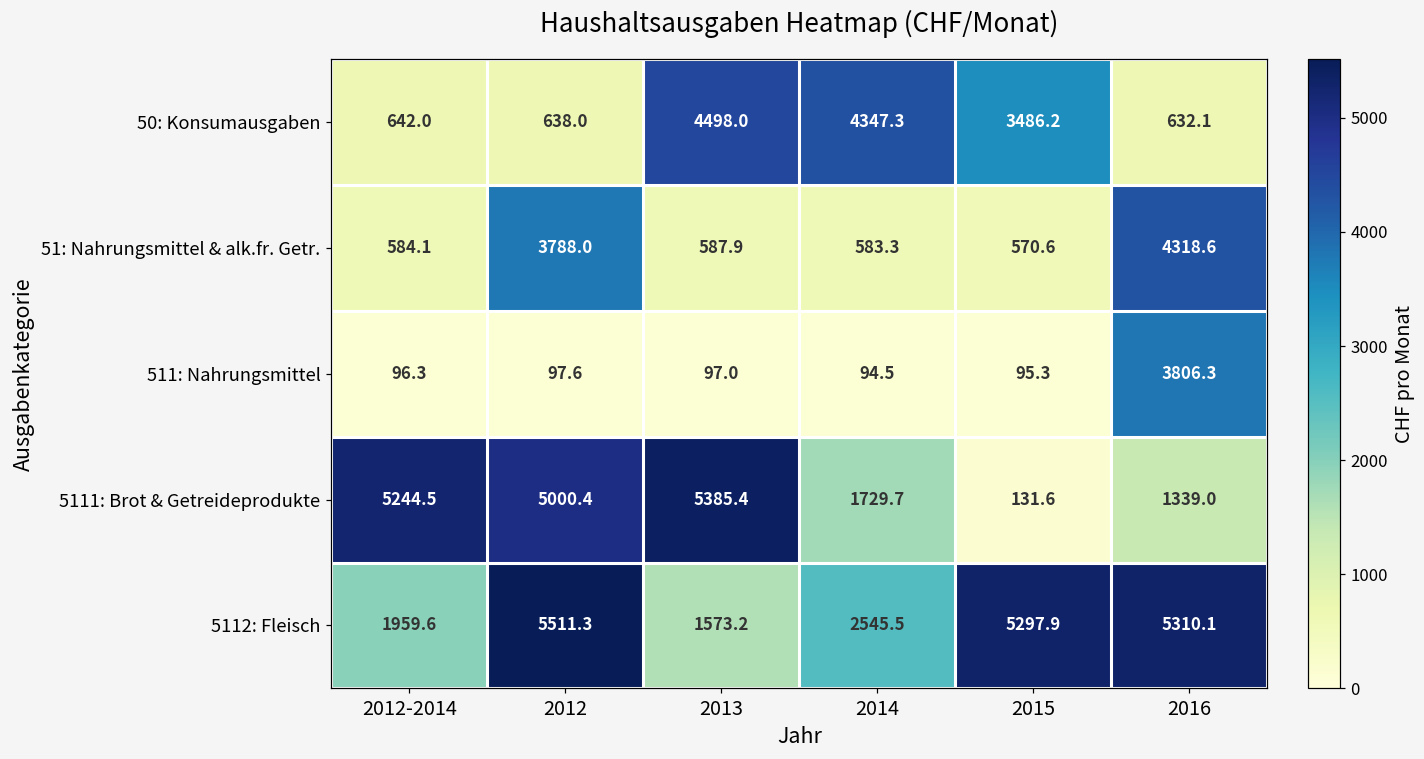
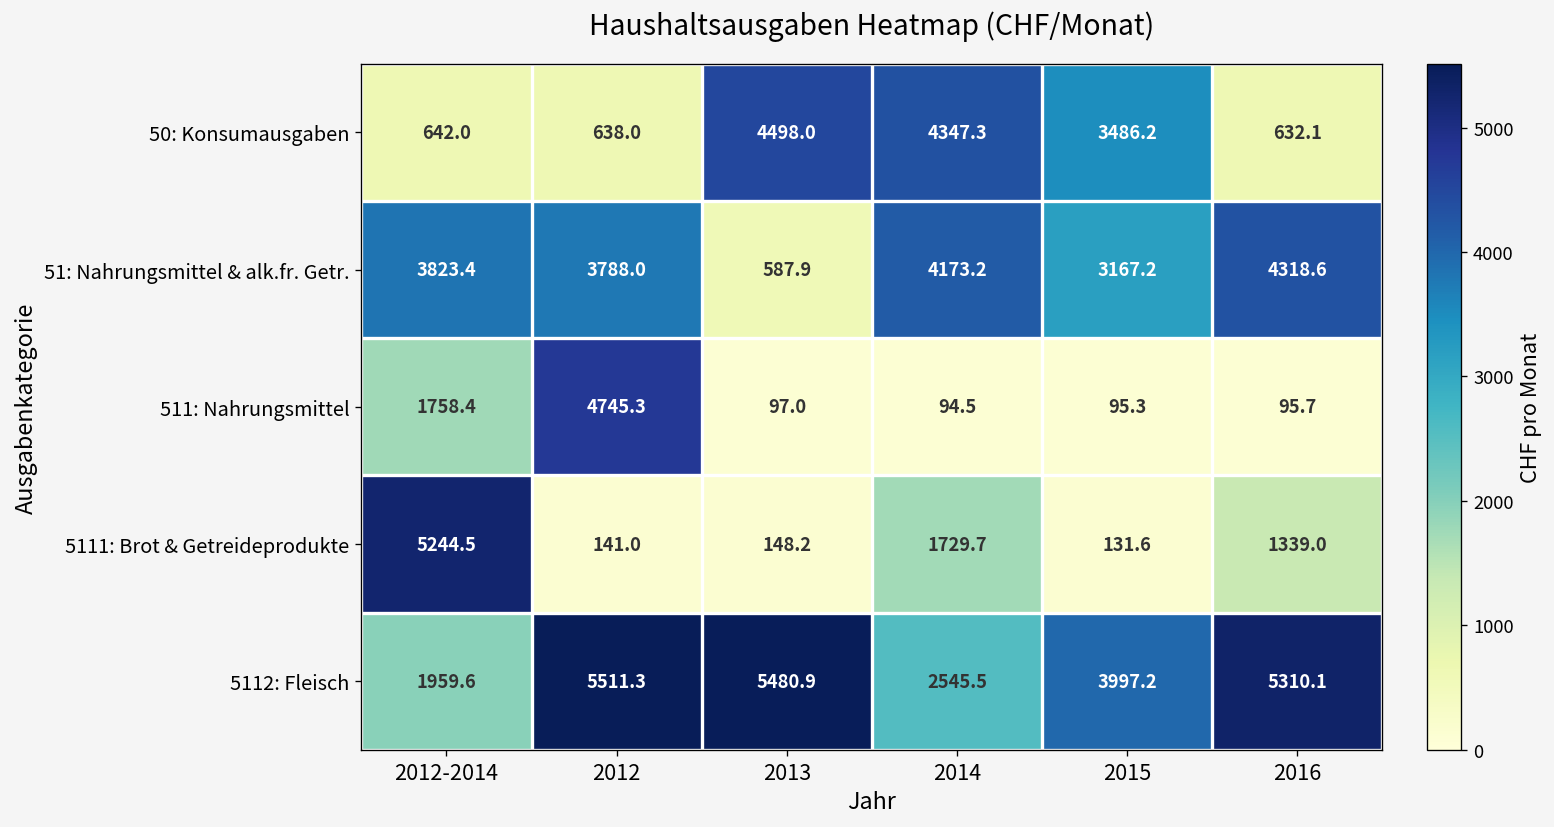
51: Nahrungsmittel & alk.fr. Getr., 2012-2014: 584.1 -> 3823.4
51: Nahrungsmittel & alk.fr. Getr., 2014: 583.3 -> 4173.2
51: Nahrungsmittel & alk.fr. Getr., 2015: 570.6 -> 3167.2
511: Nahrungsmittel, 2012-2014: 96.3 -> 1758.4
511: Nahrungsmittel, 2012: 97.6 -> 4745.3
511: Nahrungsmittel, 2016: 3806.3 -> 95.7
5111: Brot & Getreideprodukte, 2012: 5000.4 -> 141.0
5111: Brot & Getreideprodukte, 2013: 5385.4 -> 148.2
5112: Fleisch, 2013: 1573.2 -> 5480.9
5112: Fleisch, 2015: 5297.9 -> 3997.2
